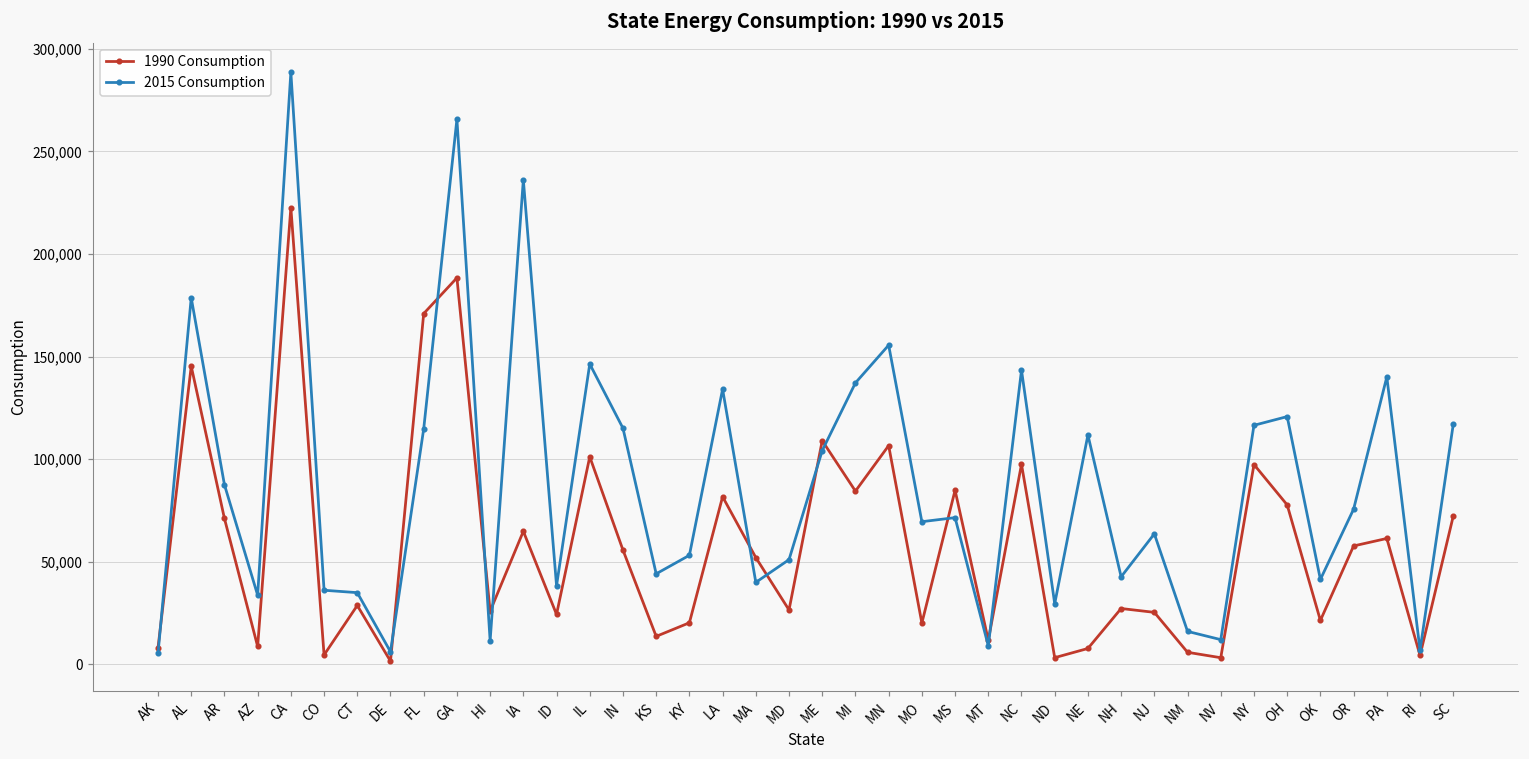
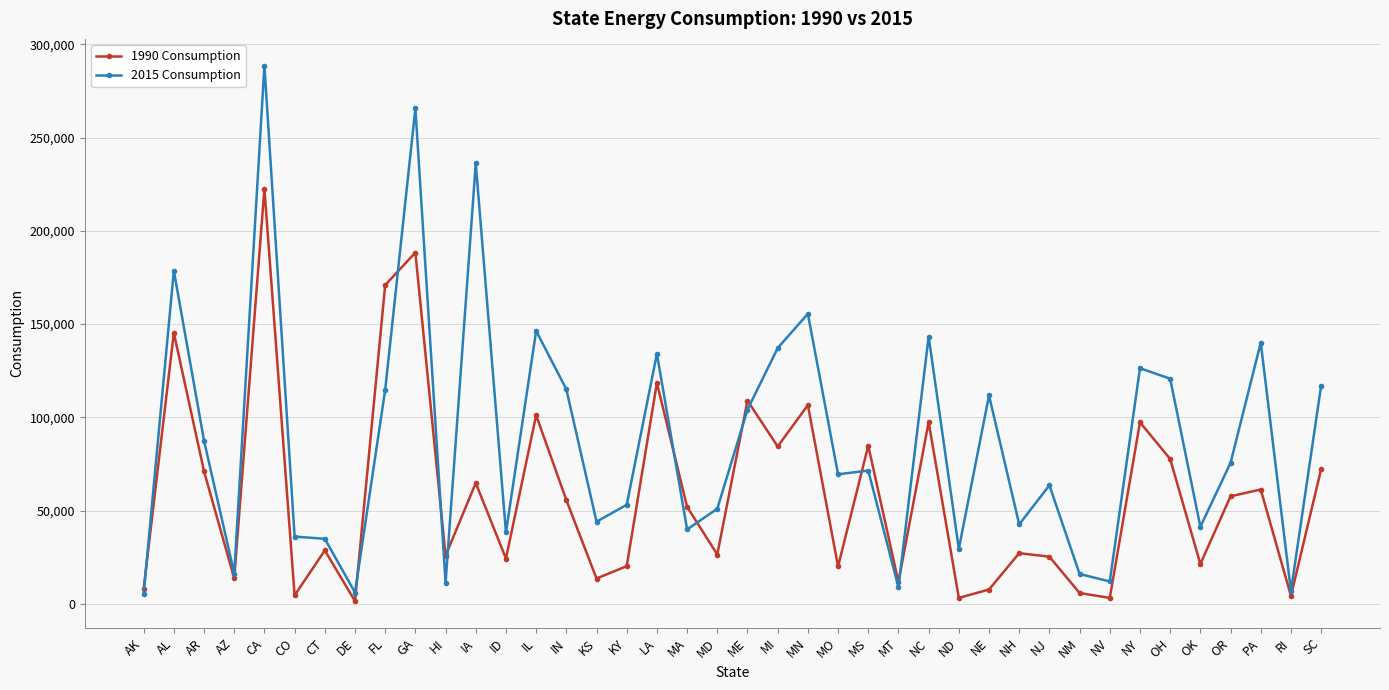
1990 Consumption, AZ: 9,000 -> 14,000
2015 Consumption, AZ: 34,000 -> 16,000
1990 Consumption, LA: 82,000 -> 119,000
2015 Consumption, NY: 116,000 -> 126,000
